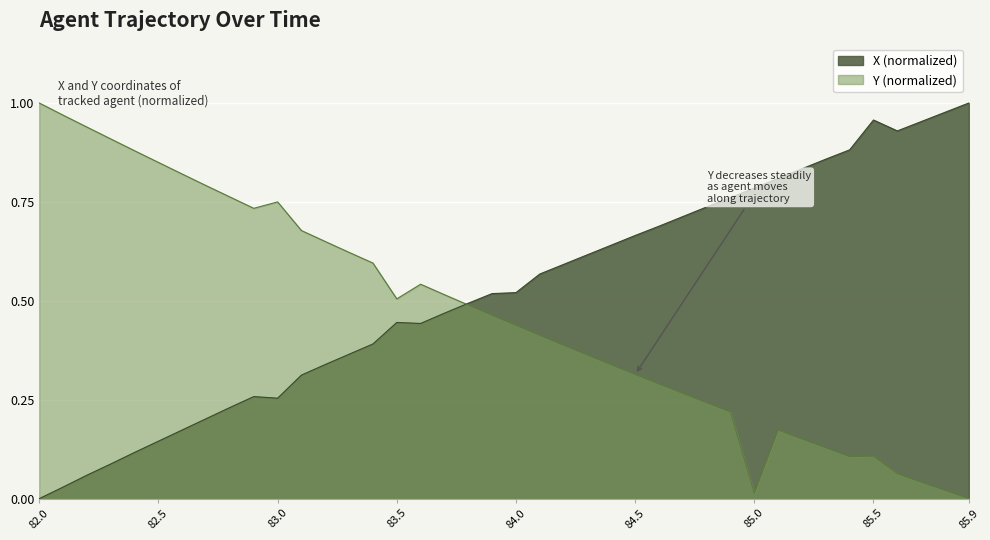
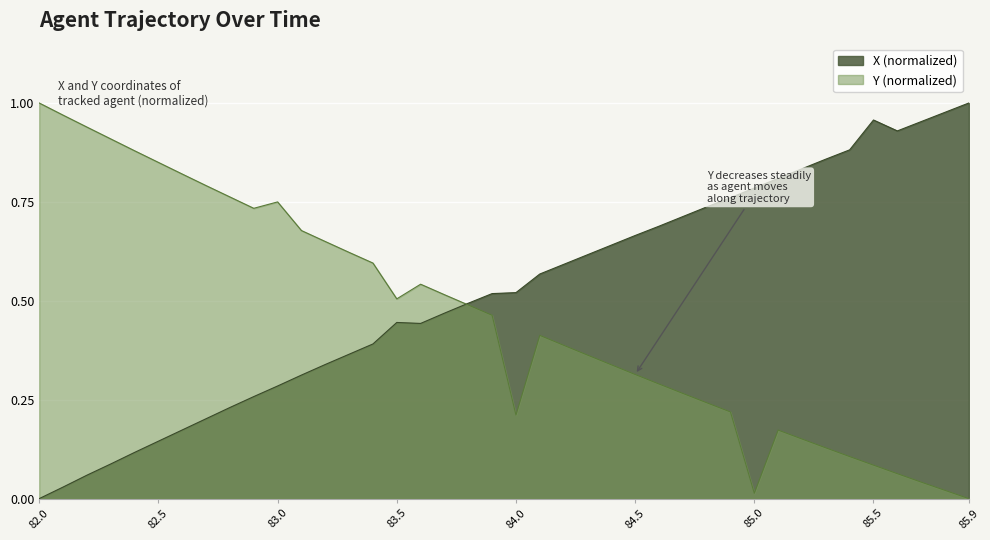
X (normalized), 83.0: 0.25 -> 0.28
Y (normalized), 84.0: 0.44 -> 0.21
Y (normalized), 85.5: 0.11 -> 0.08
